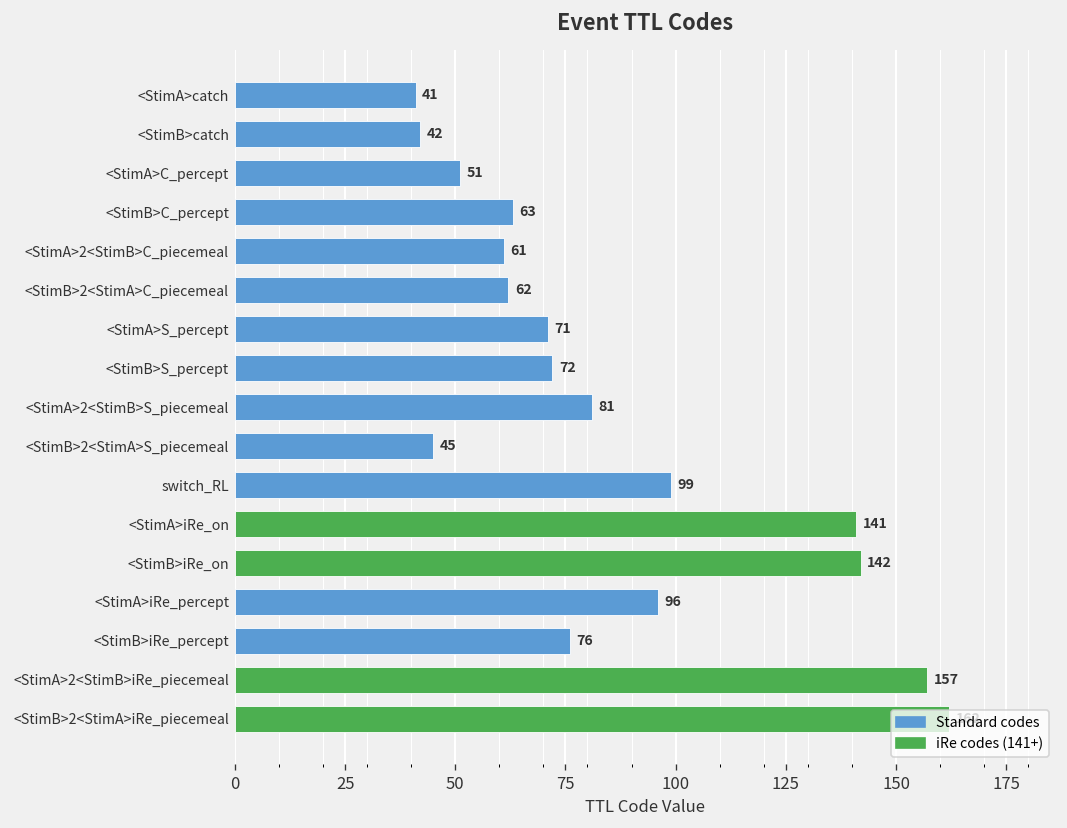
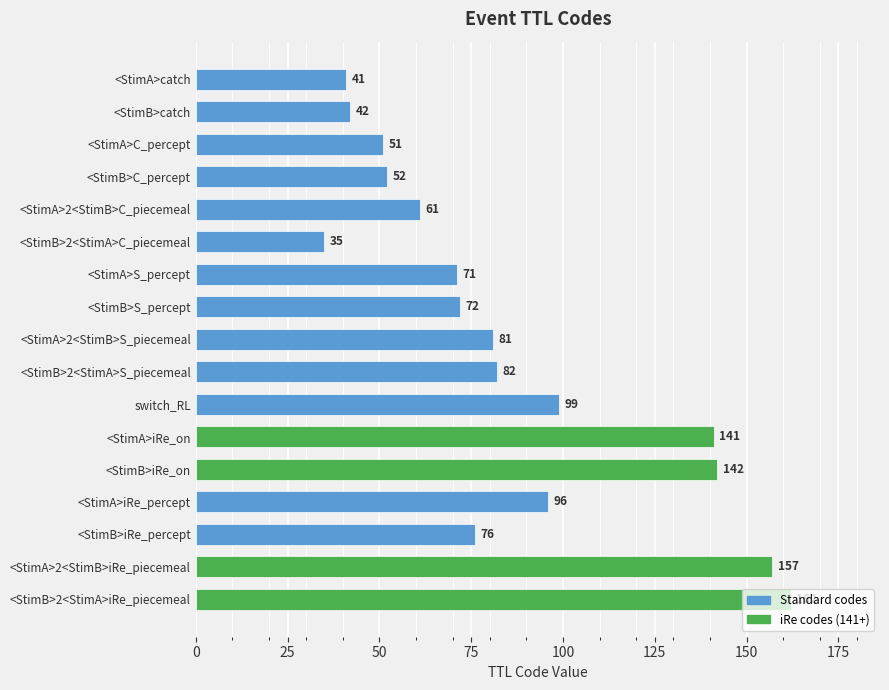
<StimB>C_percept: 63 -> 52
<StimB>2<StimA>C_piecemeal: 62 -> 35
<StimB>2<StimA>S_piecemeal: 45 -> 82
